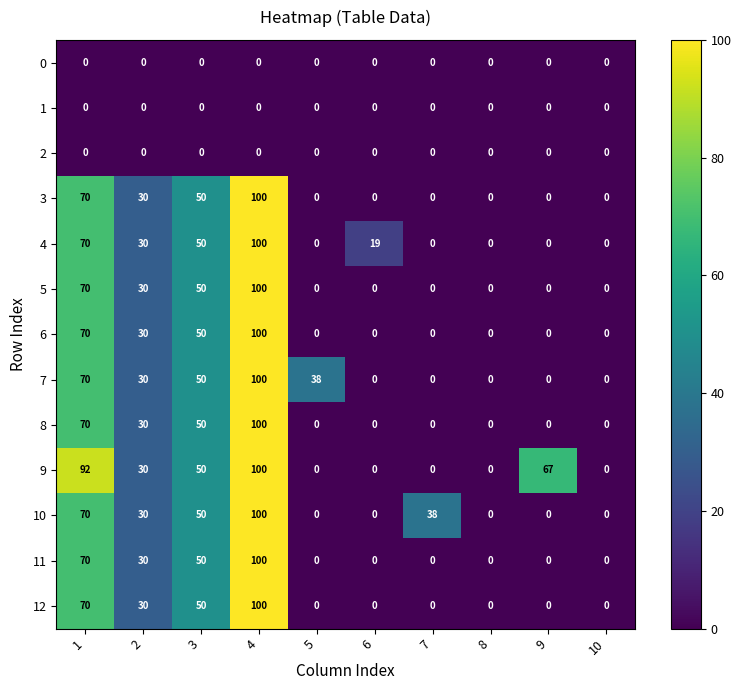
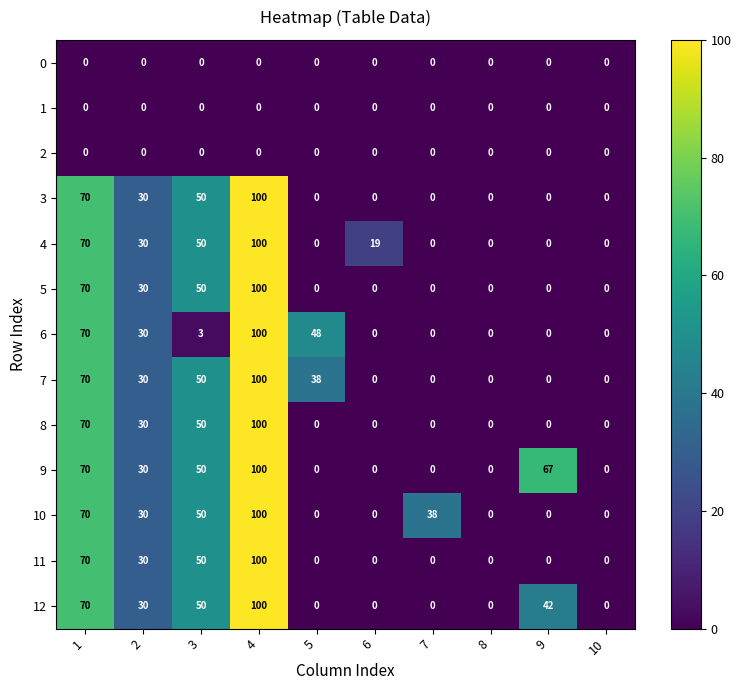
6, 3: 50 -> 3
6, 5: 0 -> 48
9, 1: 92 -> 70
12, 9: 0 -> 42
